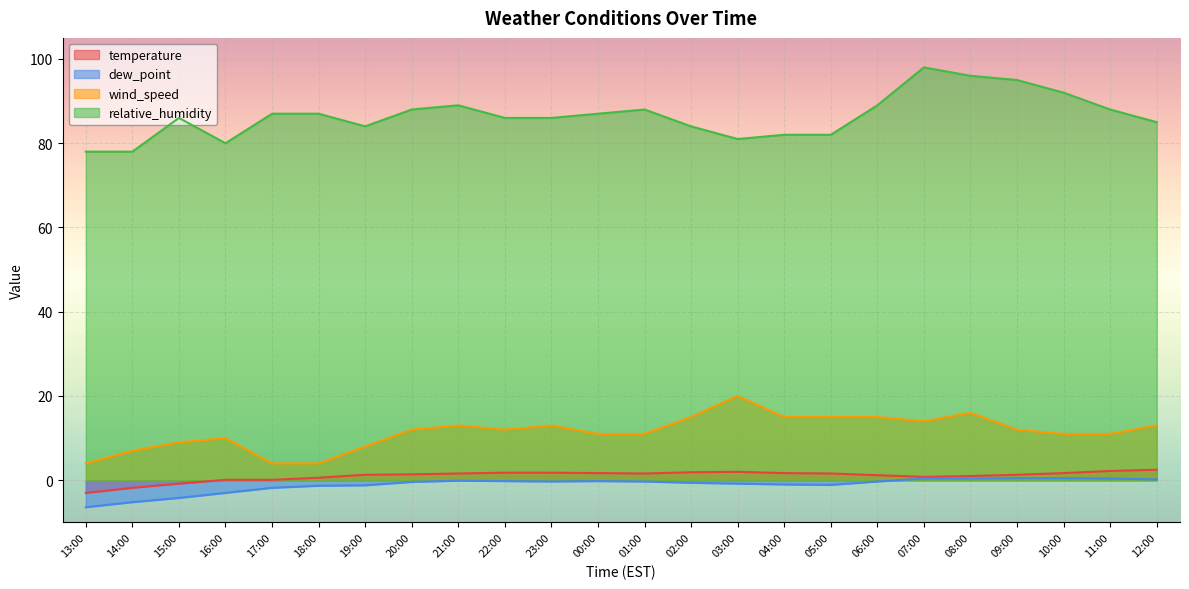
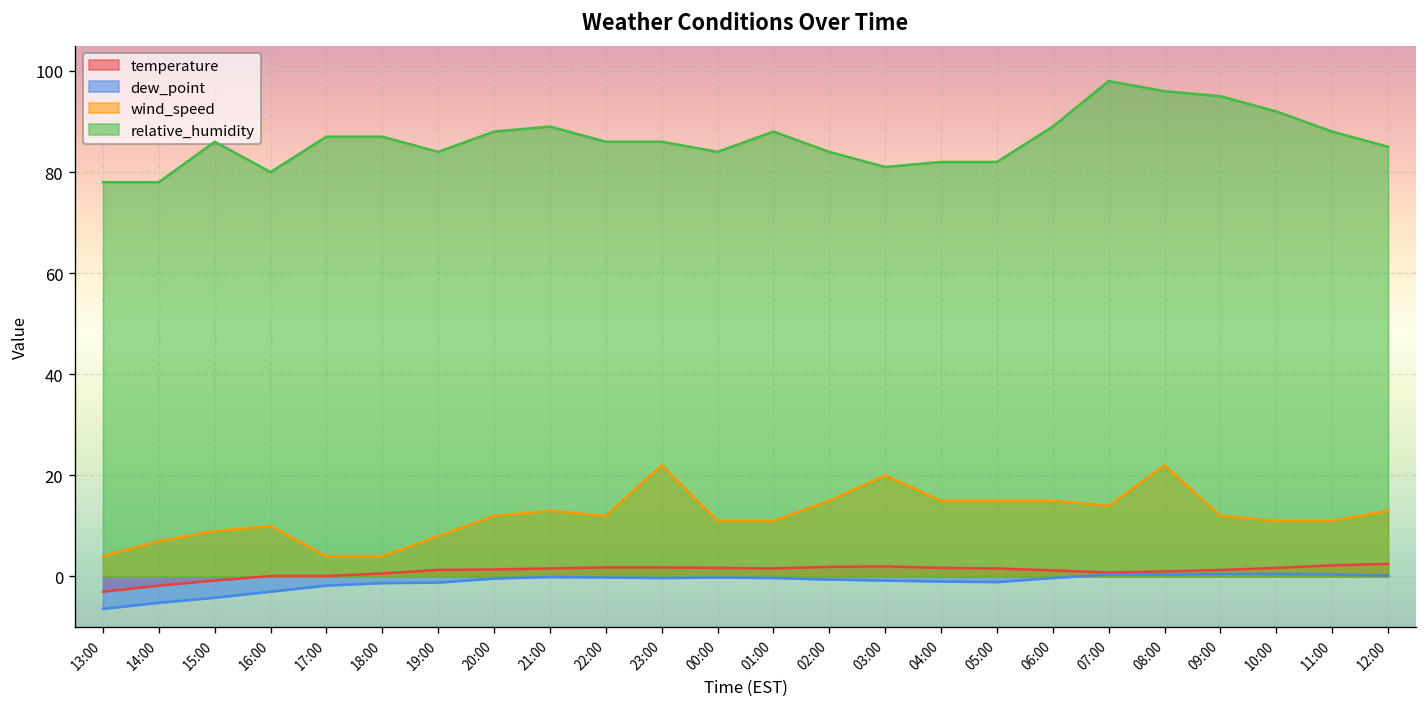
wind_speed, 23:00: 13 -> 22
relative_humidity, 00:00: 87 -> 84
wind_speed, 08:00: 16 -> 22
